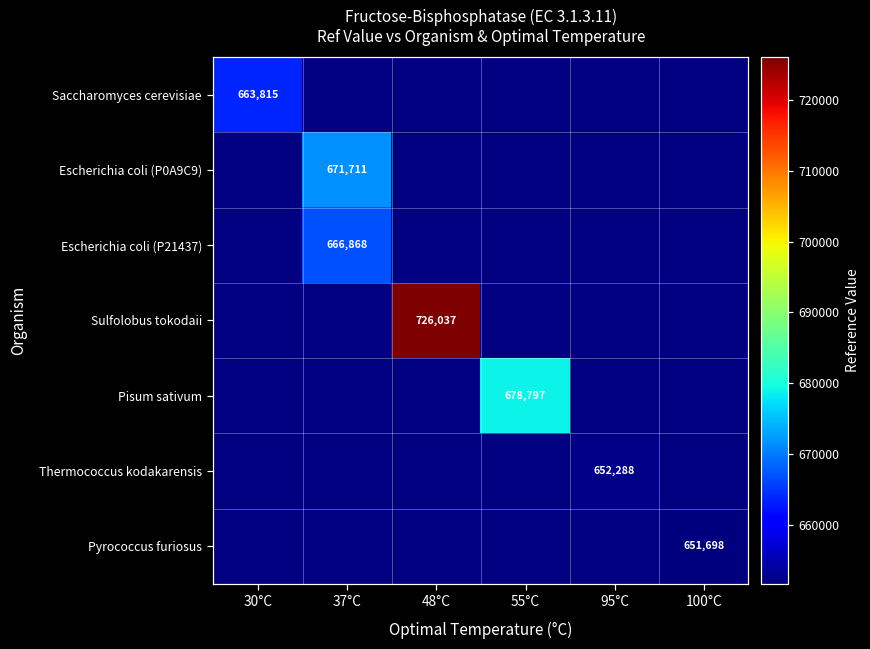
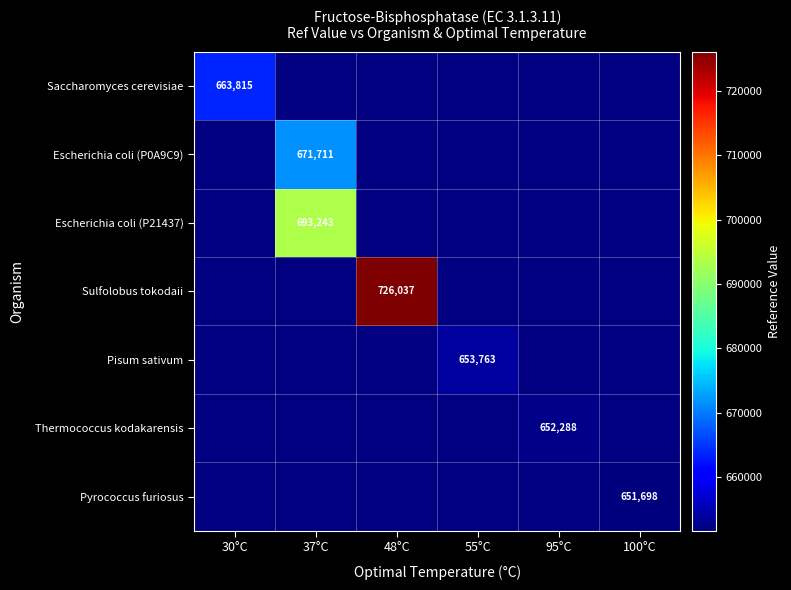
Escherichia coli (P21437), 37°C: 666,868 -> 693,243
Pisum sativum, 55°C: 678,797 -> 653,763
